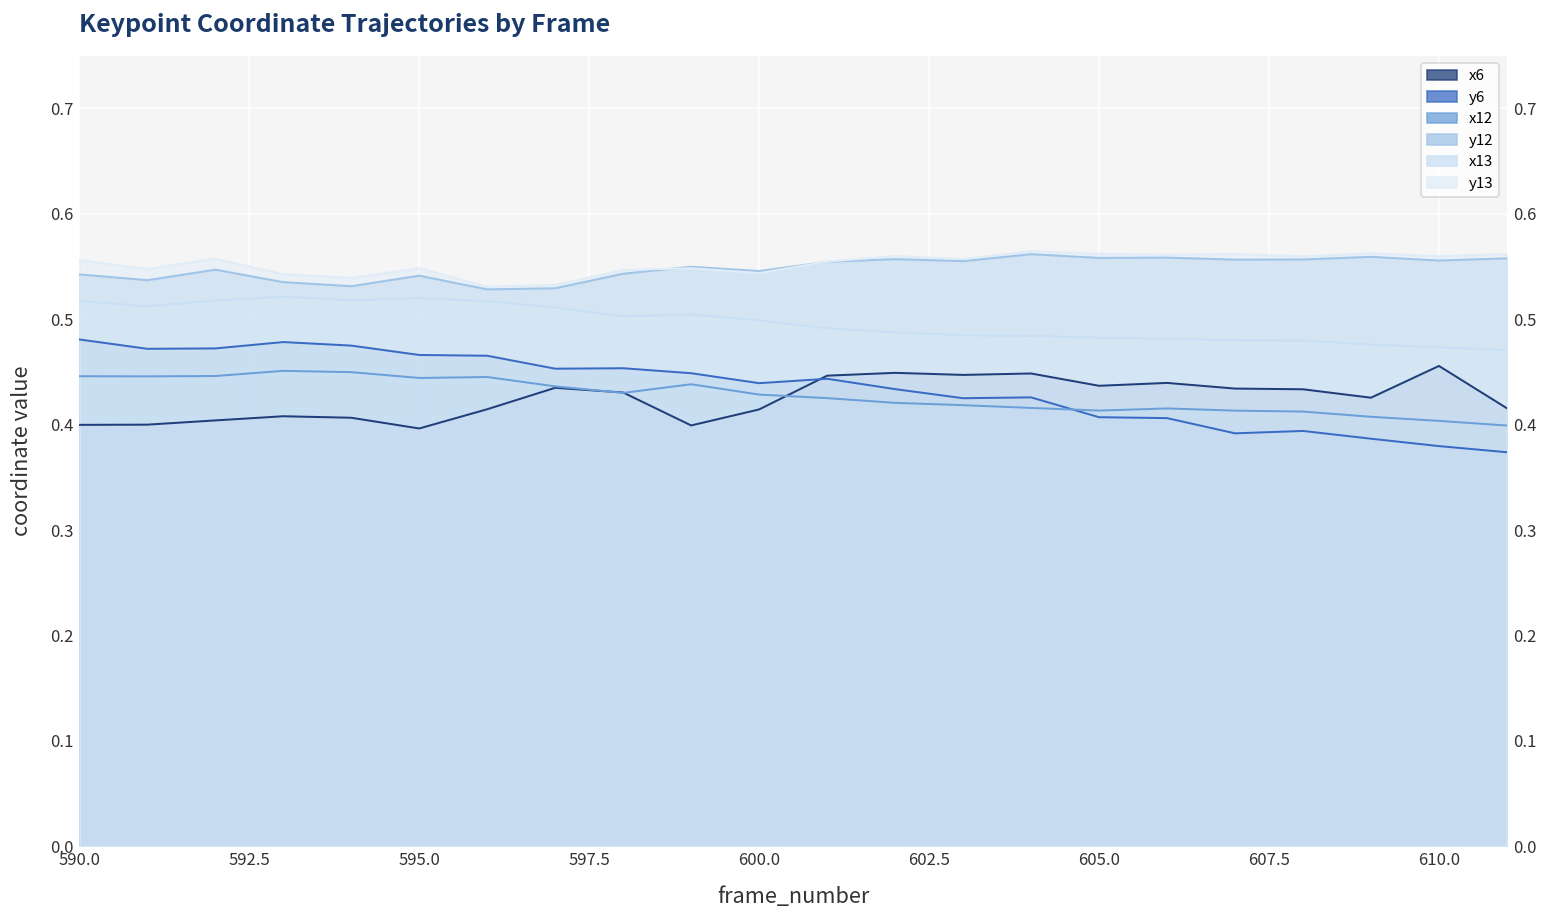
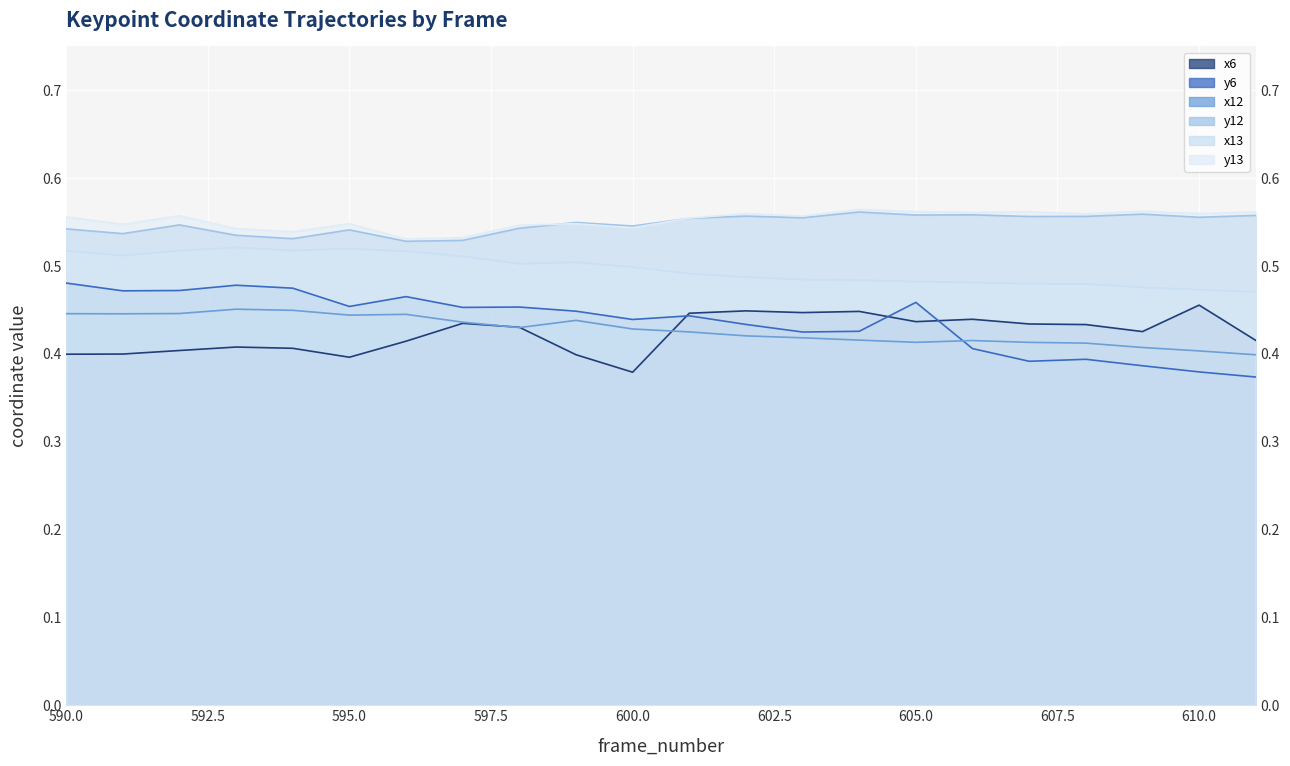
y6, 595.0: 0.47 -> 0.45
x6, 600.0: 0.41 -> 0.38
y6, 605.0: 0.41 -> 0.46
